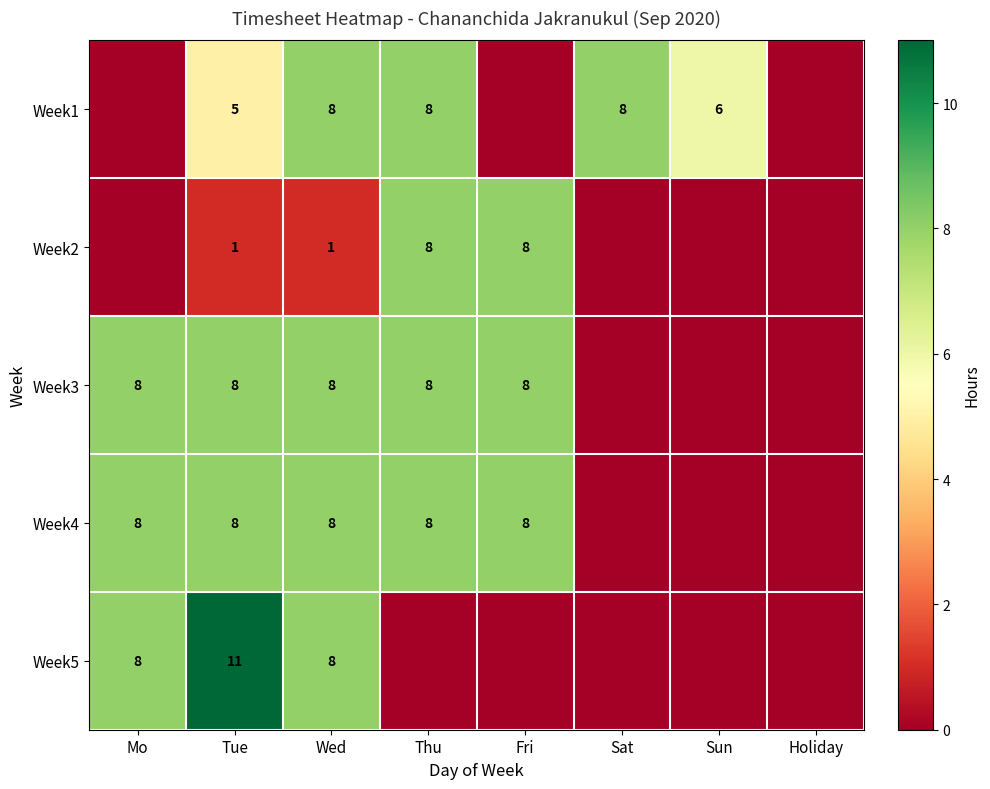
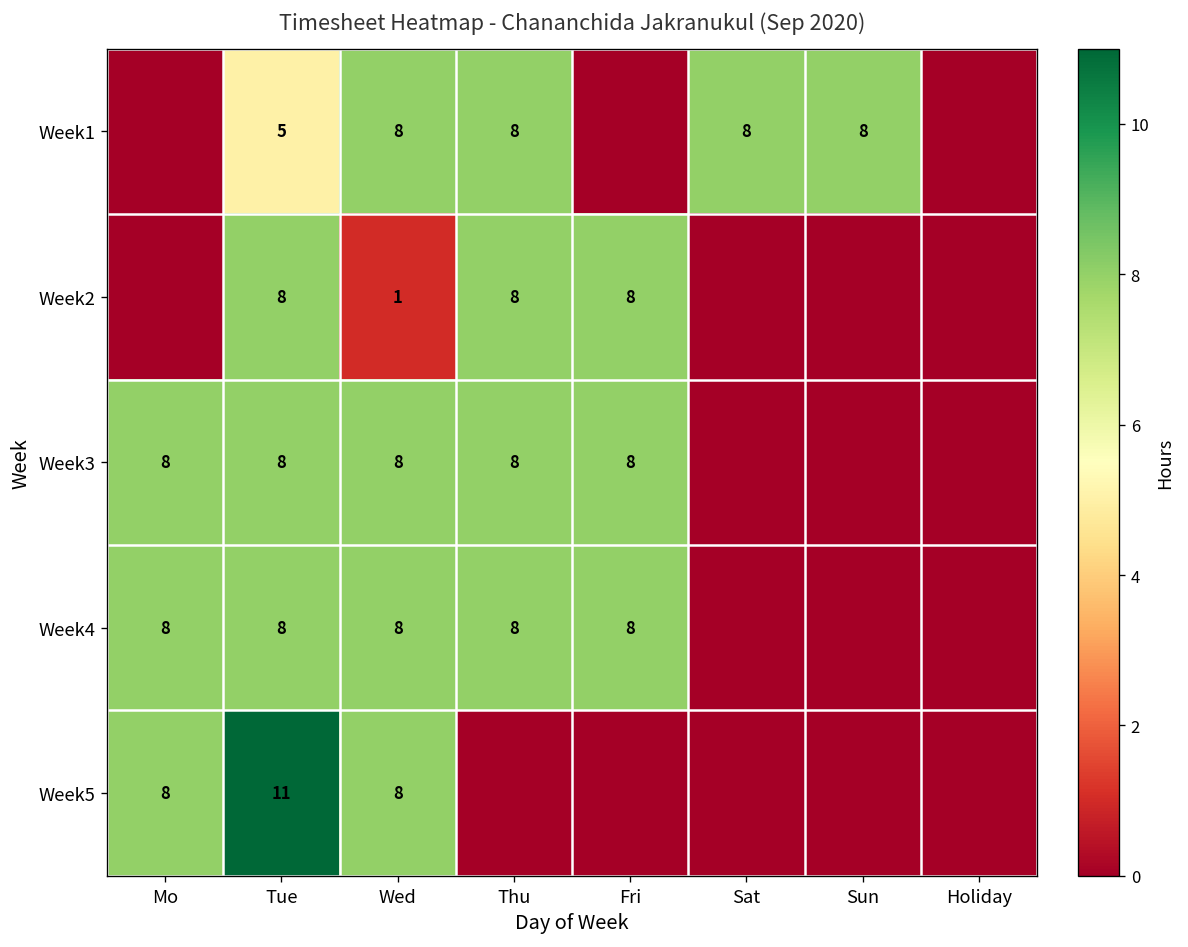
Week1, Sun: 6 -> 8
Week2, Tue: 1 -> 8
